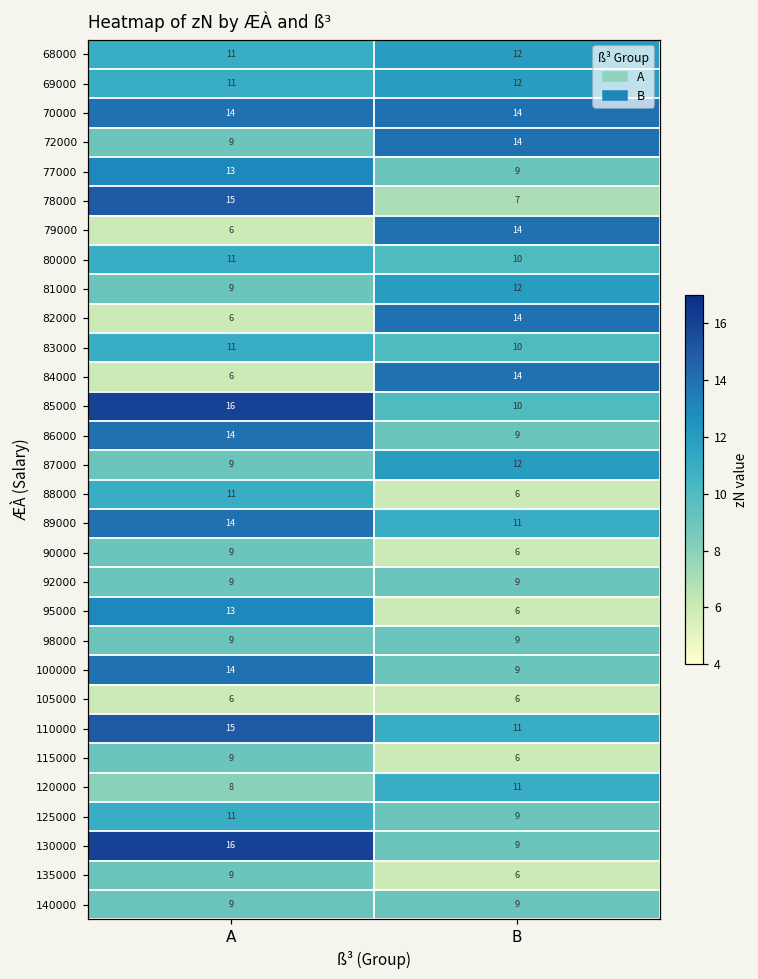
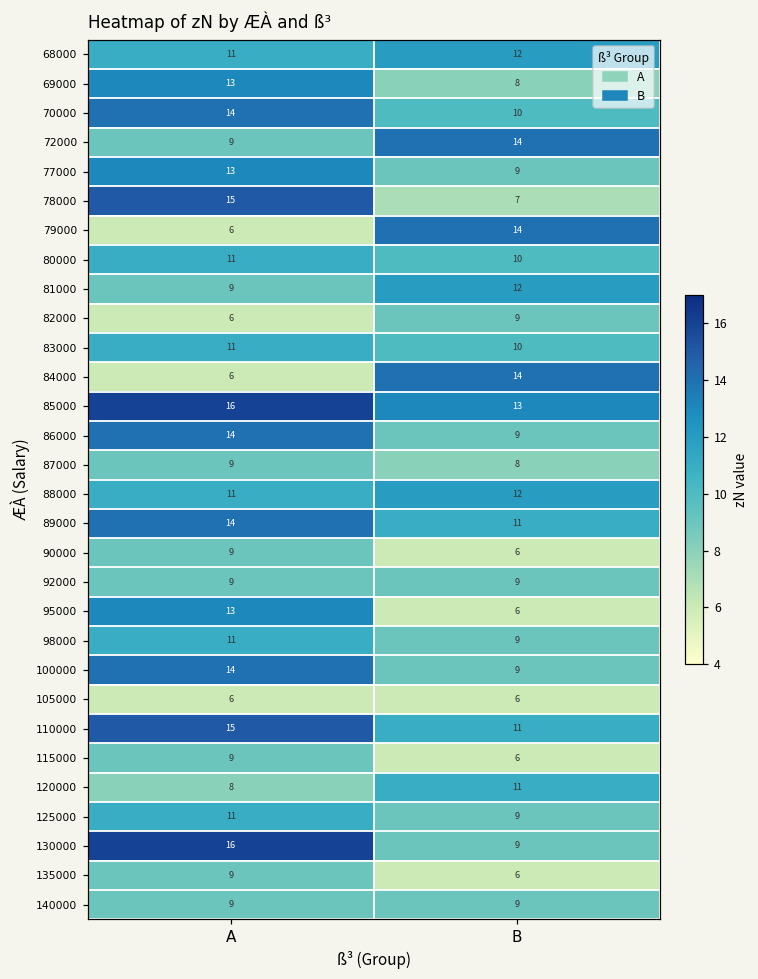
69000, A: 11 -> 13
69000, B: 12 -> 8
70000, B: 14 -> 10
82000, B: 14 -> 9
85000, B: 10 -> 13
87000, B: 12 -> 8
88000, B: 6 -> 12
98000, A: 9 -> 11
